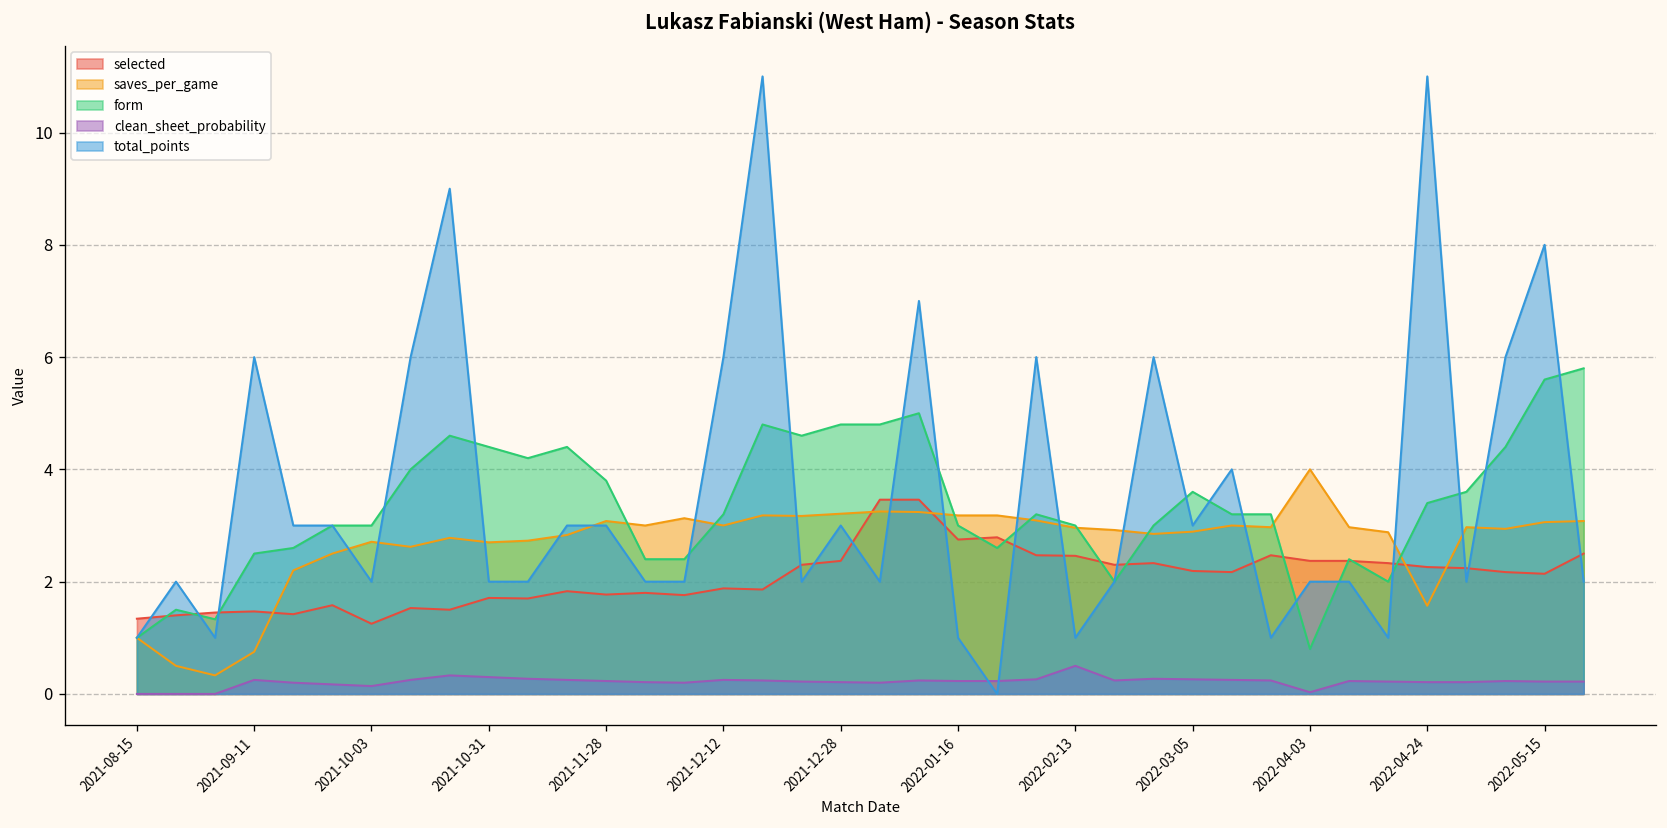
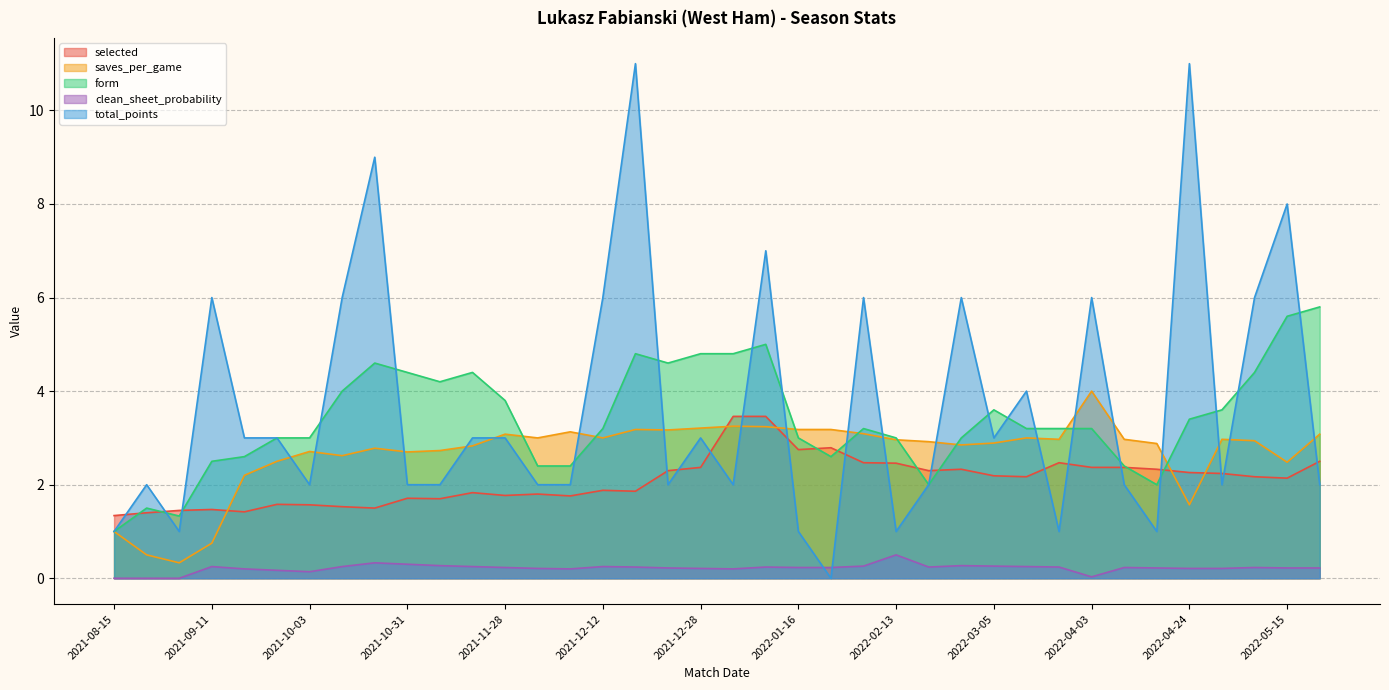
selected, 2021-10-03: 1.3 -> 1.6
form, 2022-04-03: 0.8 -> 3.2
total_points, 2022-04-03: 2 -> 6
saves_per_game, 2022-05-15: 3.1 -> 2.5
